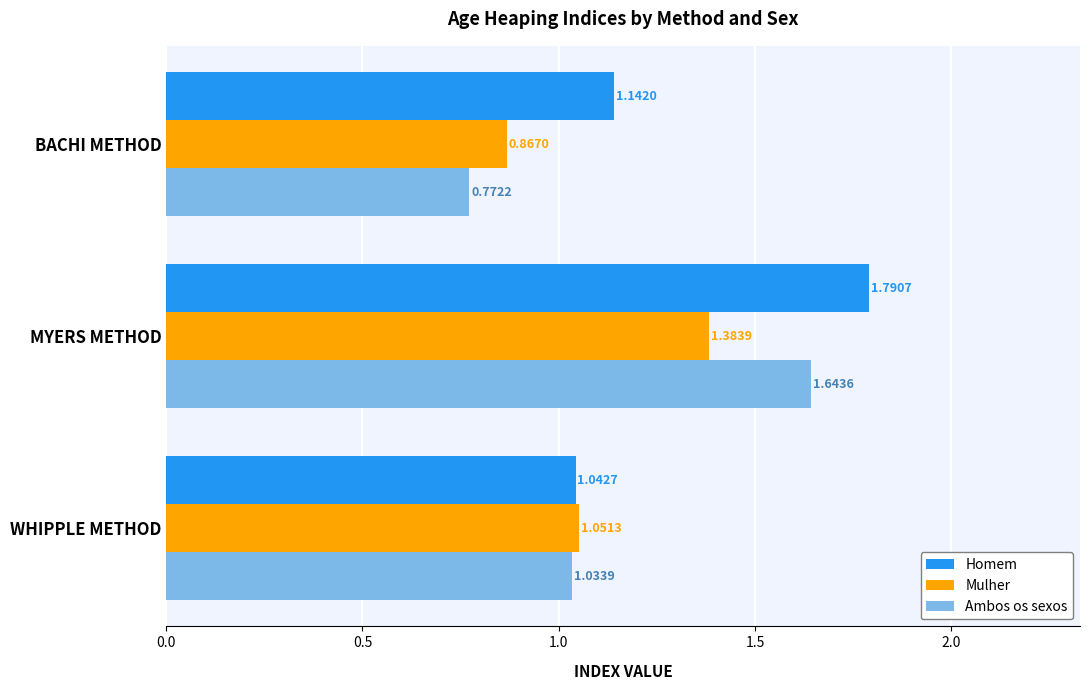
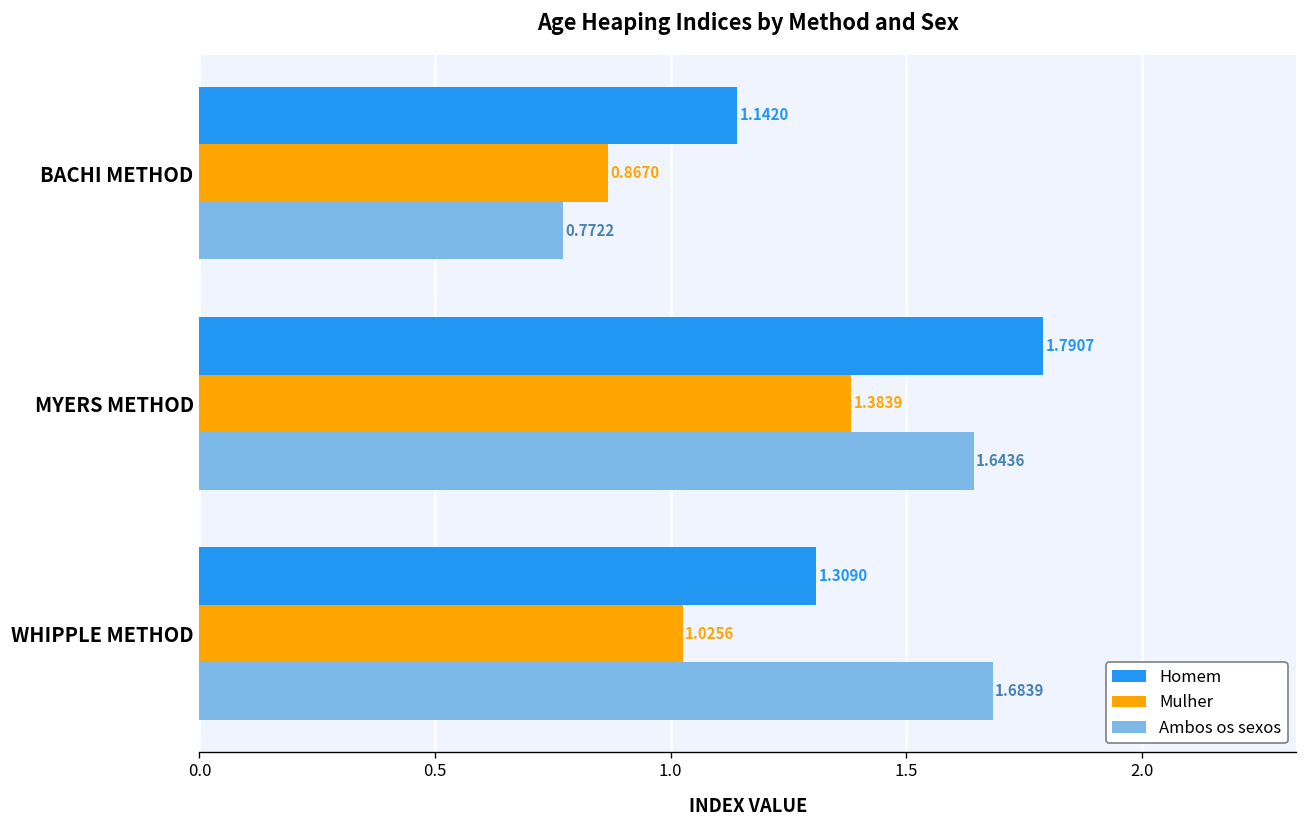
Homem, WHIPPLE METHOD: 1.0427 -> 1.3090
Mulher, WHIPPLE METHOD: 1.0513 -> 1.0256
Ambos os sexos, WHIPPLE METHOD: 1.0339 -> 1.6839
